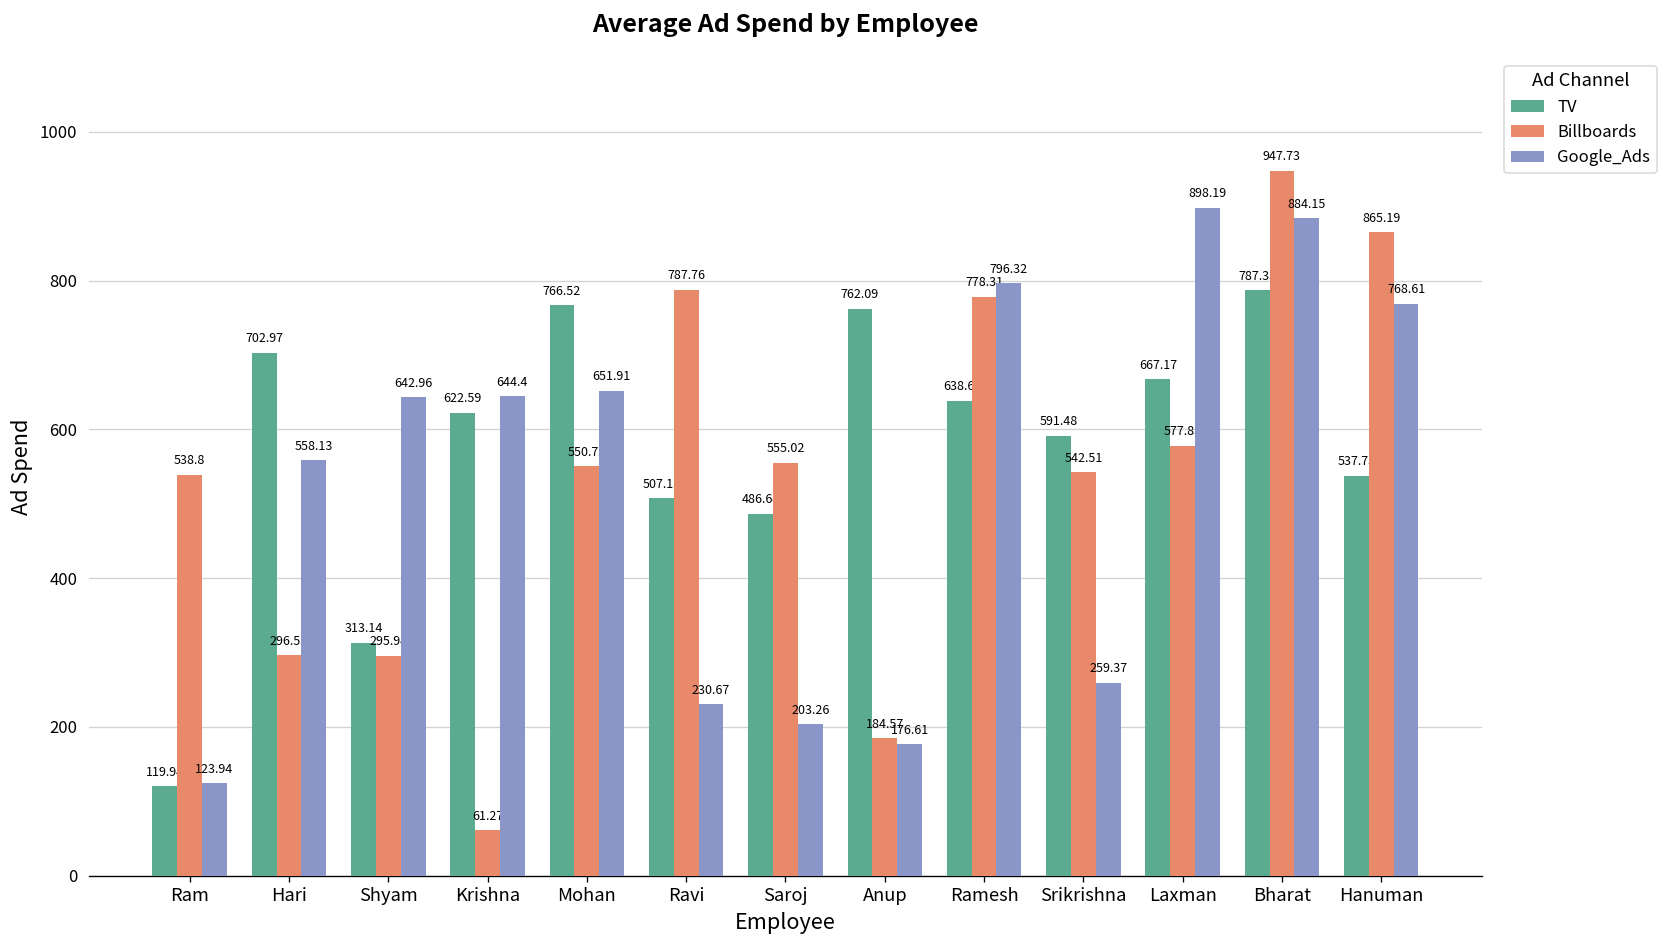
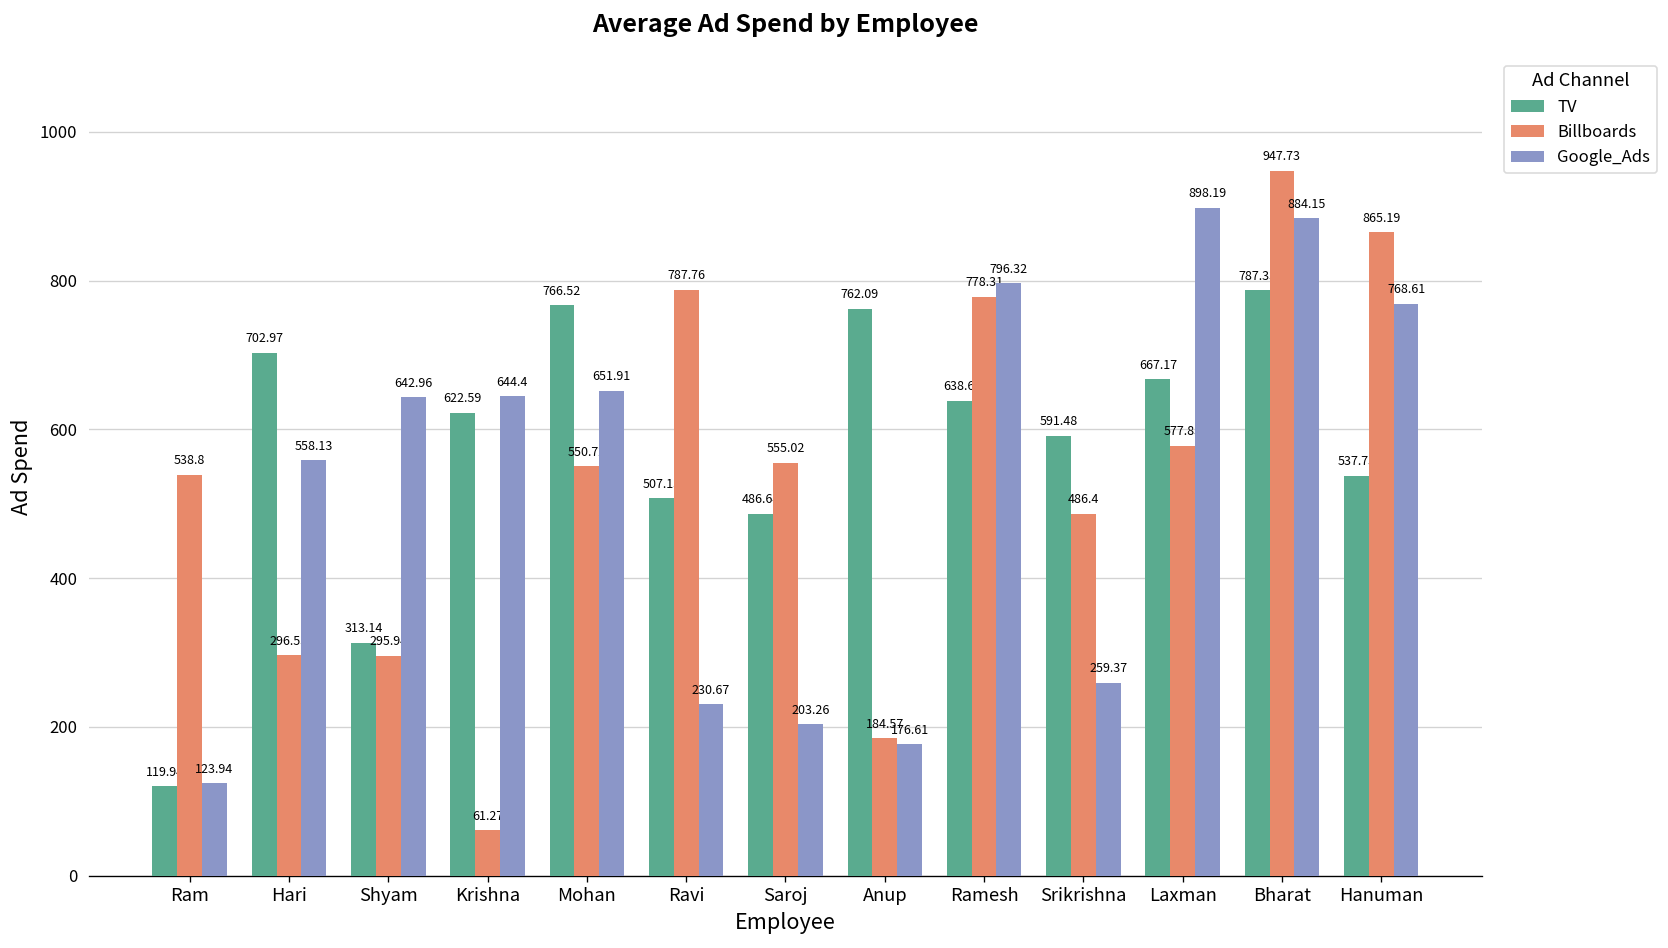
Billboards, Srikrishna: 542.51 -> 486.4
